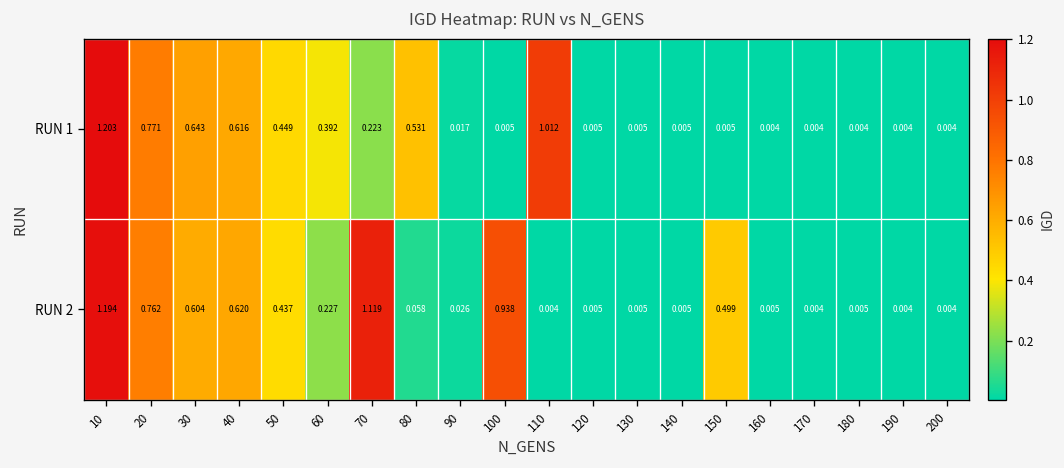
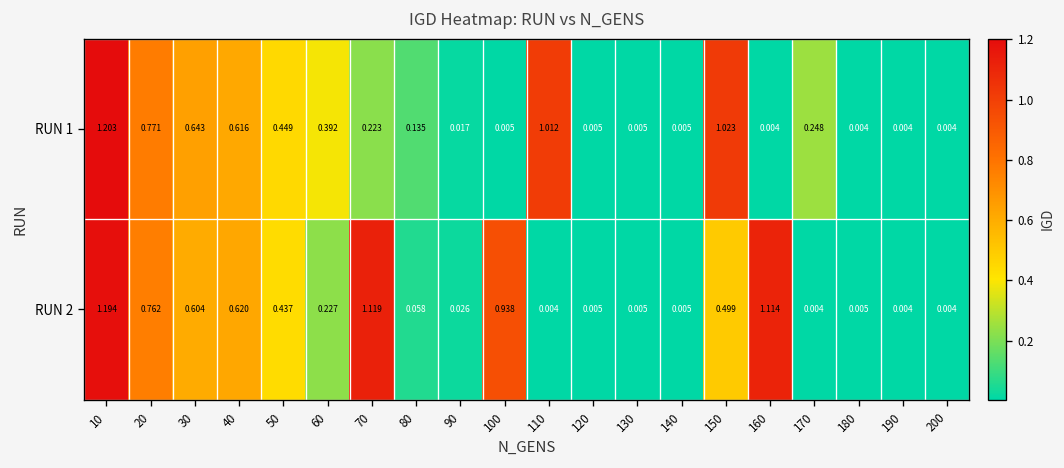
RUN 1, 80: 0.531 -> 0.135
RUN 1, 150: 0.005 -> 1.023
RUN 1, 170: 0.004 -> 0.248
RUN 2, 160: 0.005 -> 1.114
